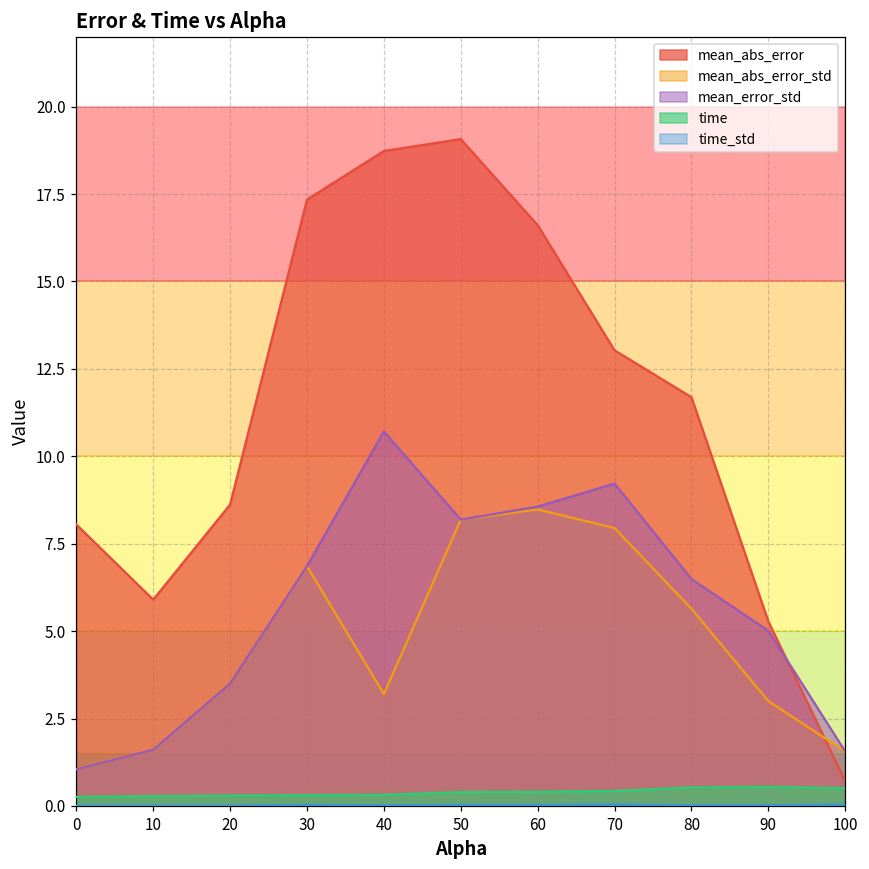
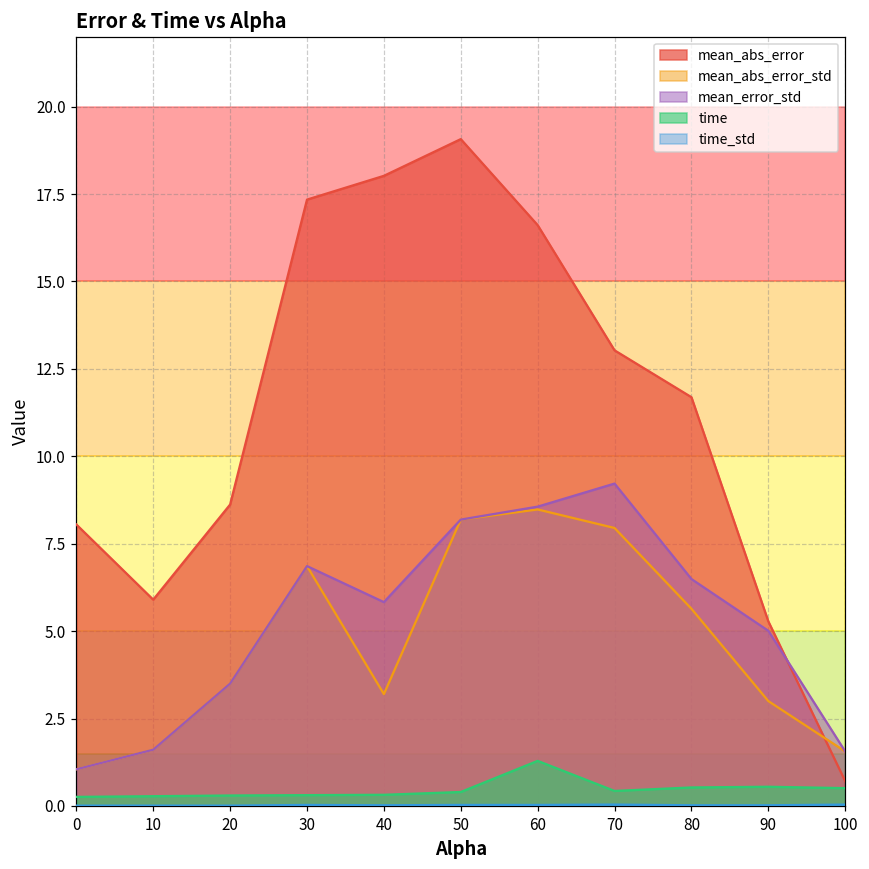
mean_abs_error, 40: 18.7 -> 18.0
mean_error_std, 40: 10.7 -> 5.8
time, 60: 0.4 -> 1.3
